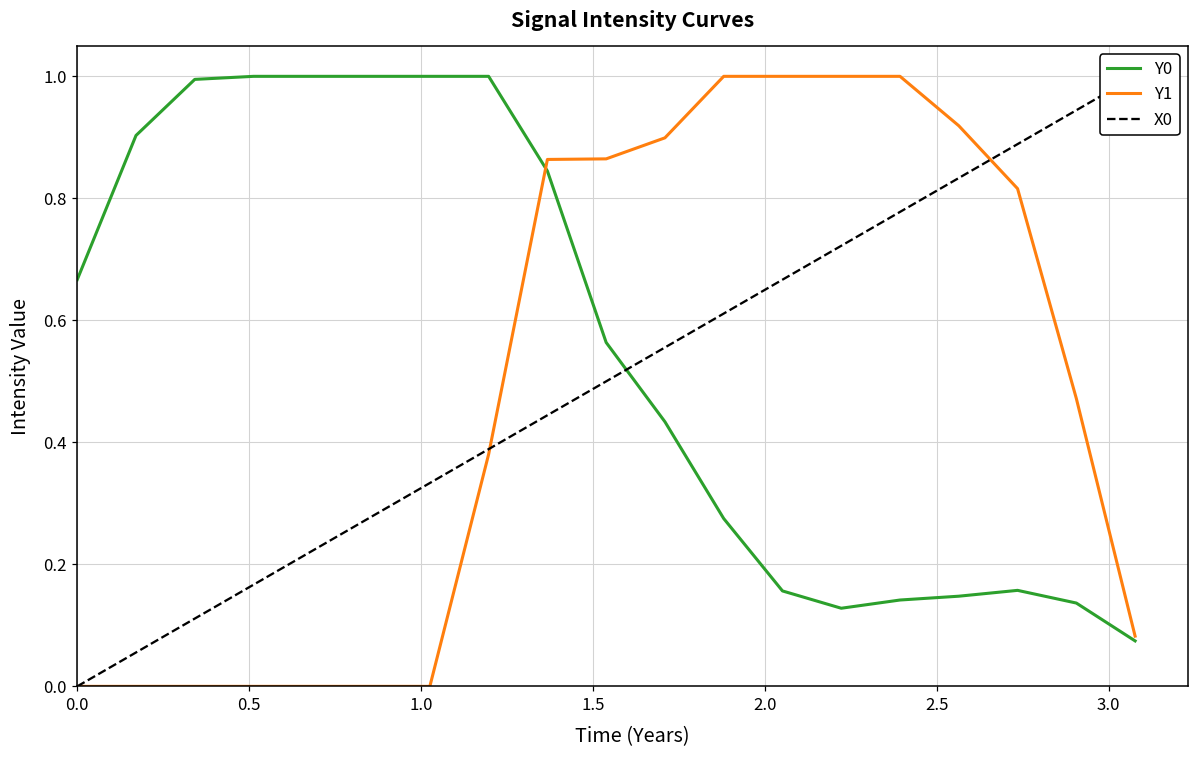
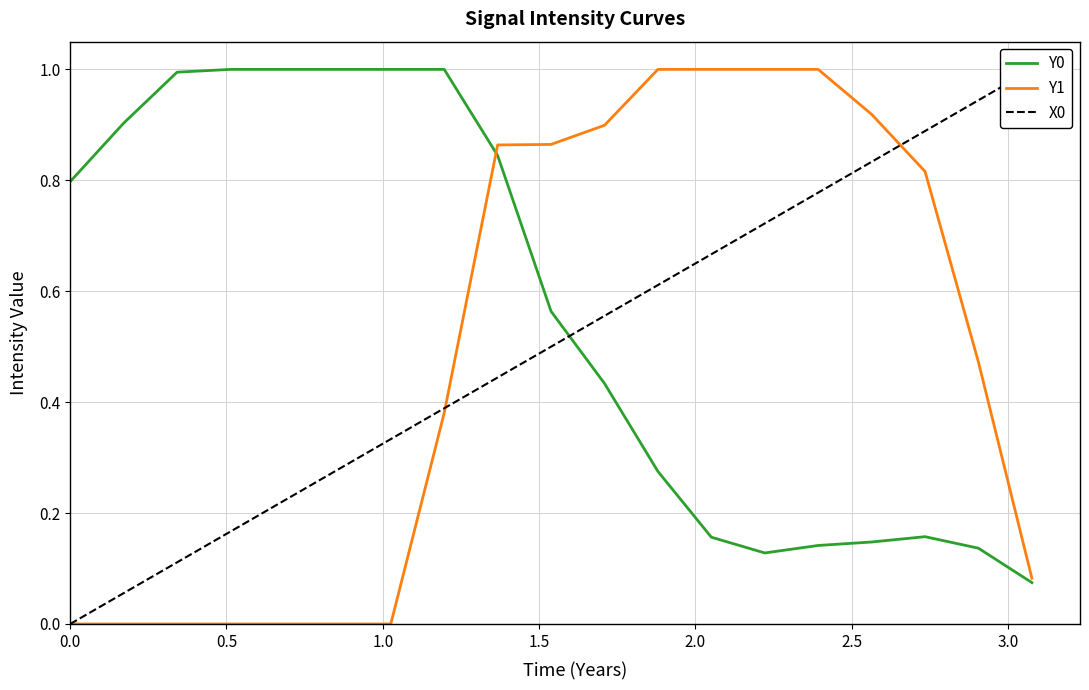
Y0, 0.0: 0.67 -> 0.80
